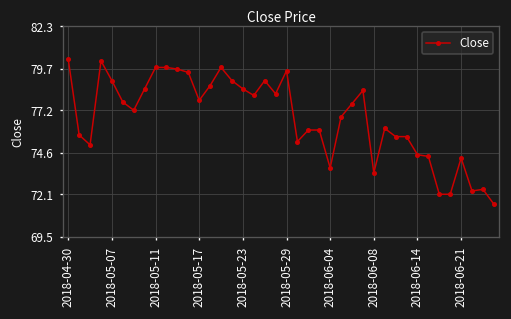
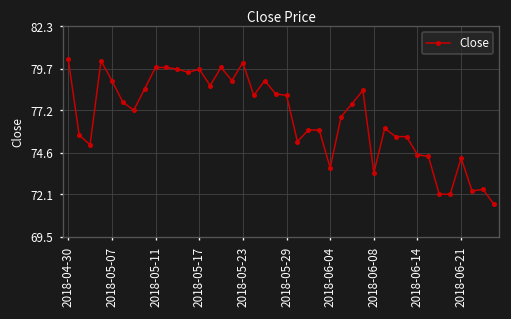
2018-05-17: 77.8 -> 79.7
2018-05-23: 78.5 -> 80.1
2018-05-29: 79.6 -> 78.1
